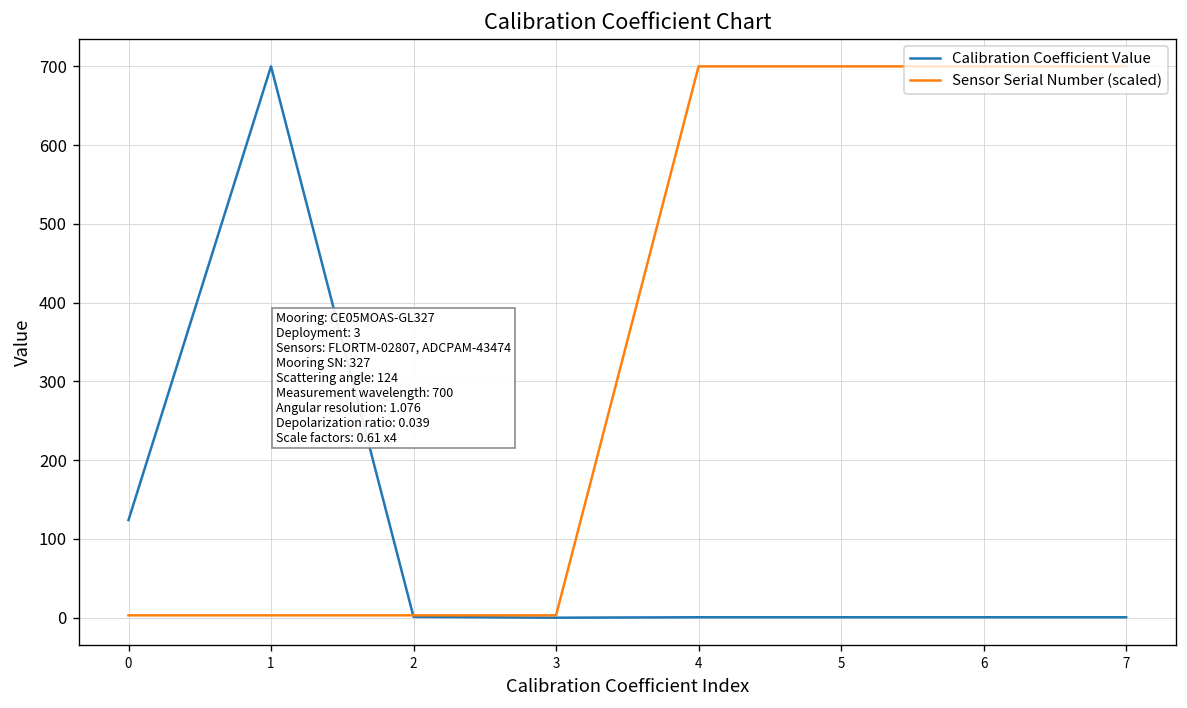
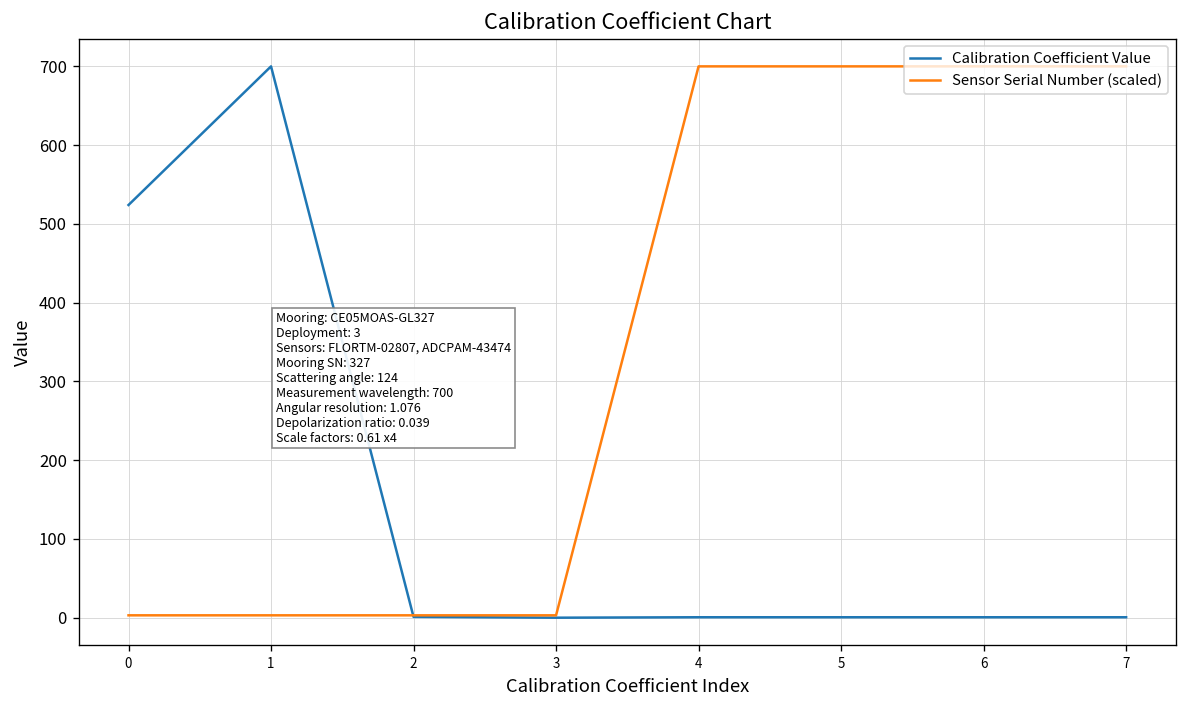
Calibration Coefficient Value, 0: 120 -> 520
